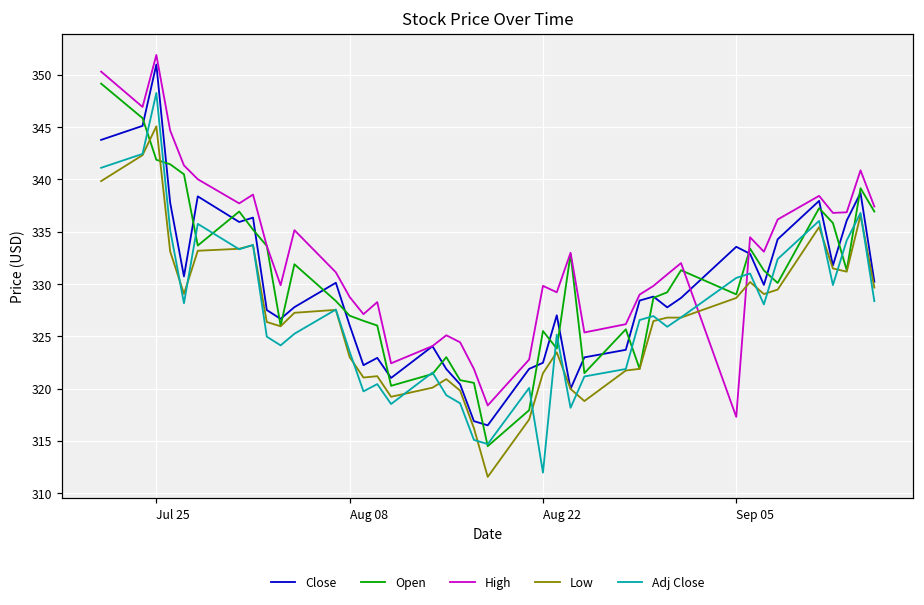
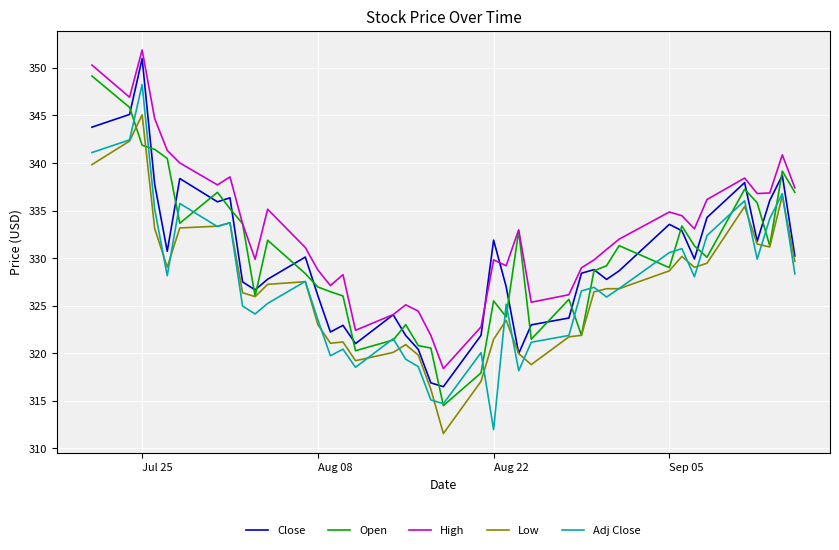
Close, Aug 22: 322 -> 332
High, Sep 05: 317 -> 335
